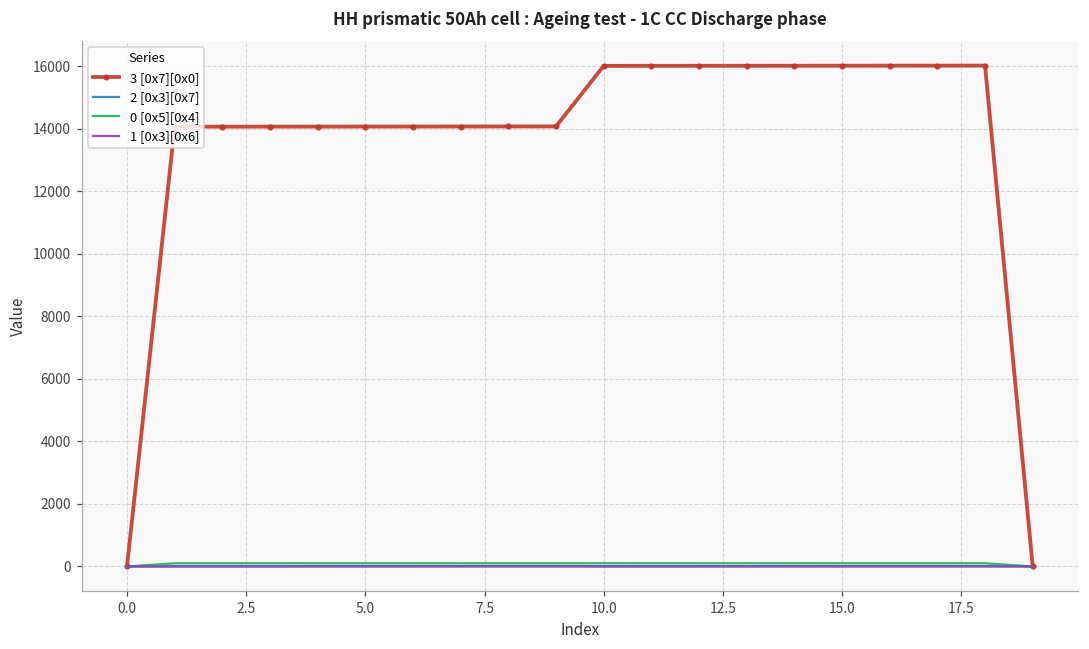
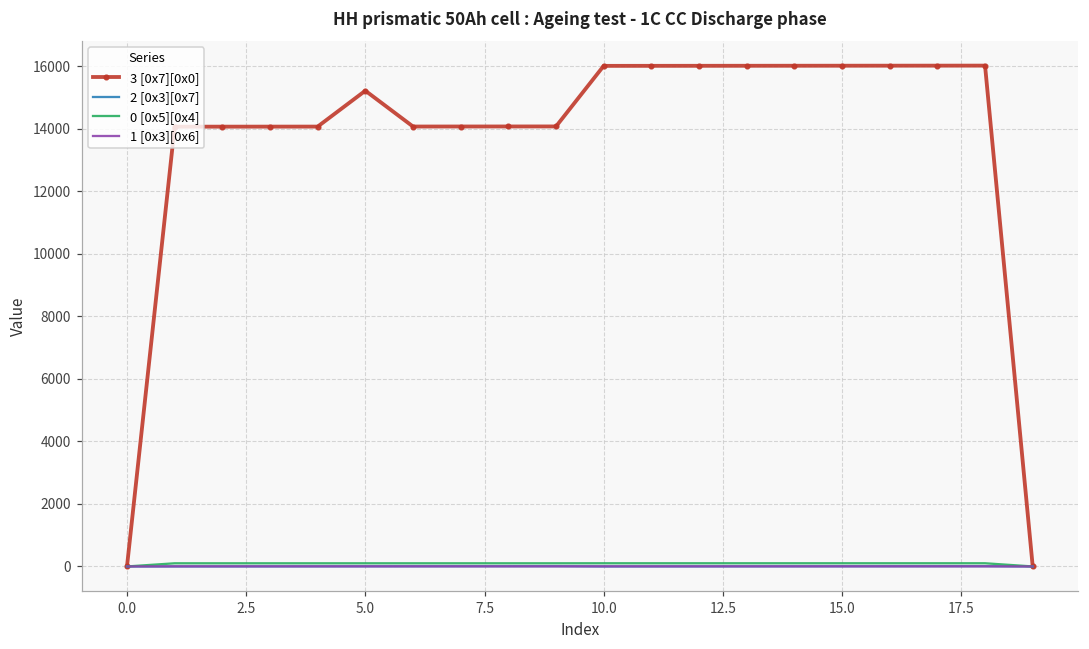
3 [0x7][0x0], 5.0: 14100 -> 15200
